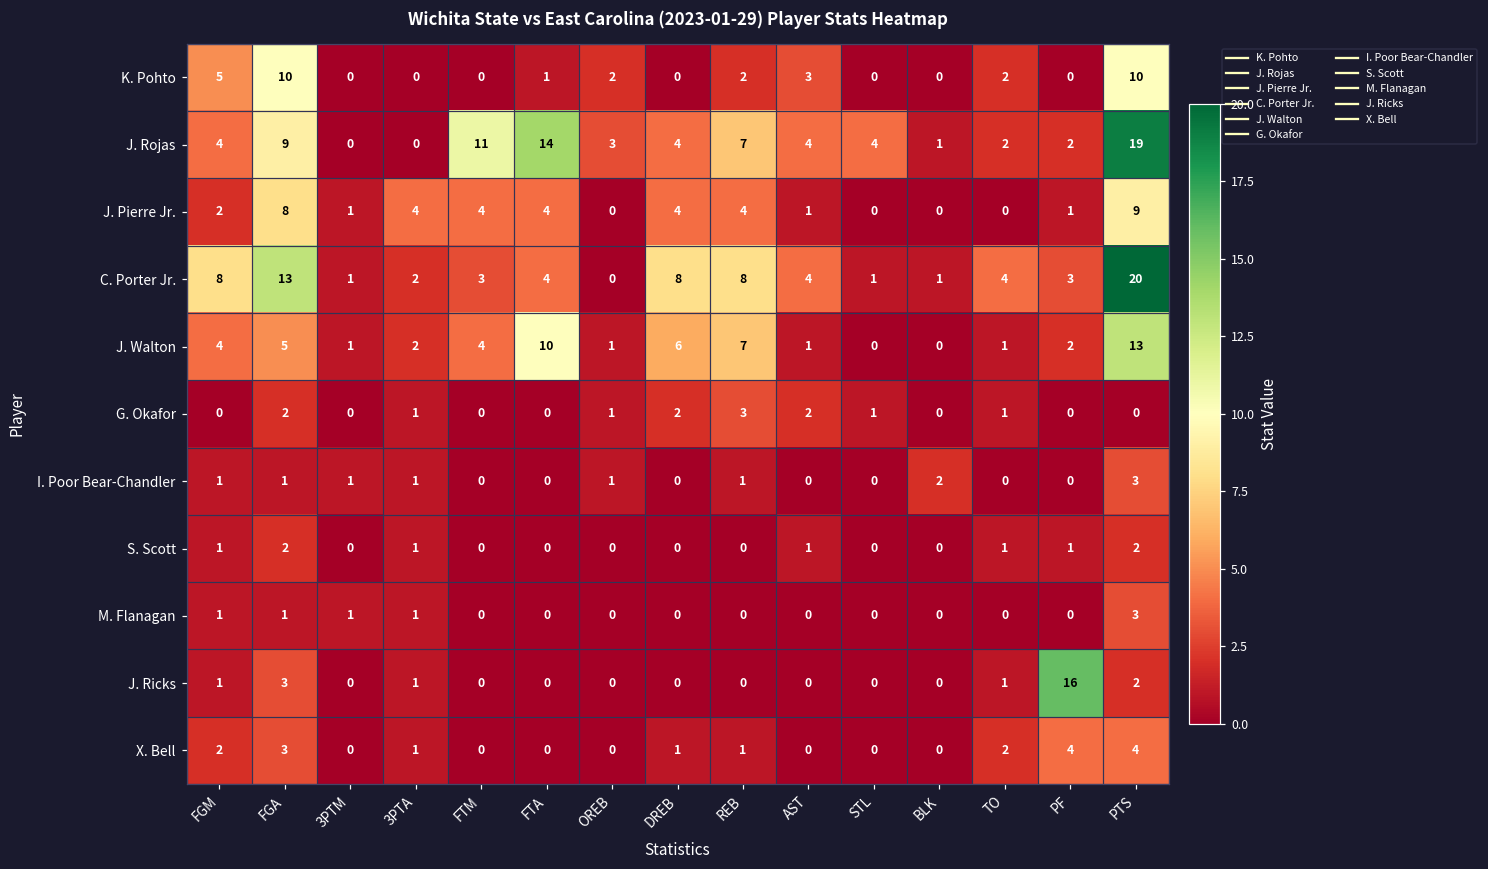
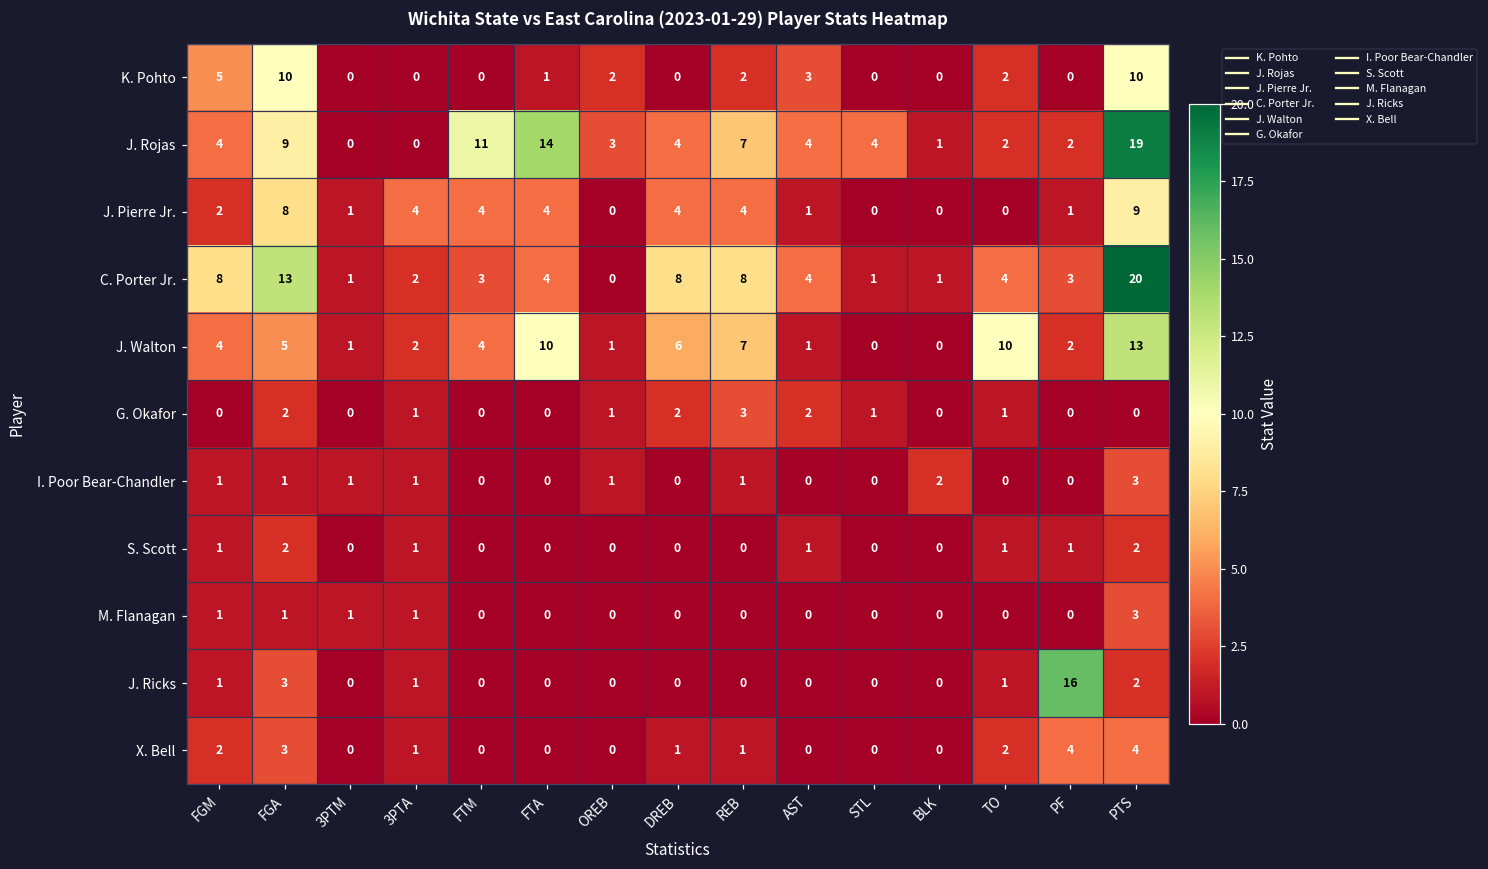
J. Walton, TO: 1 -> 10
